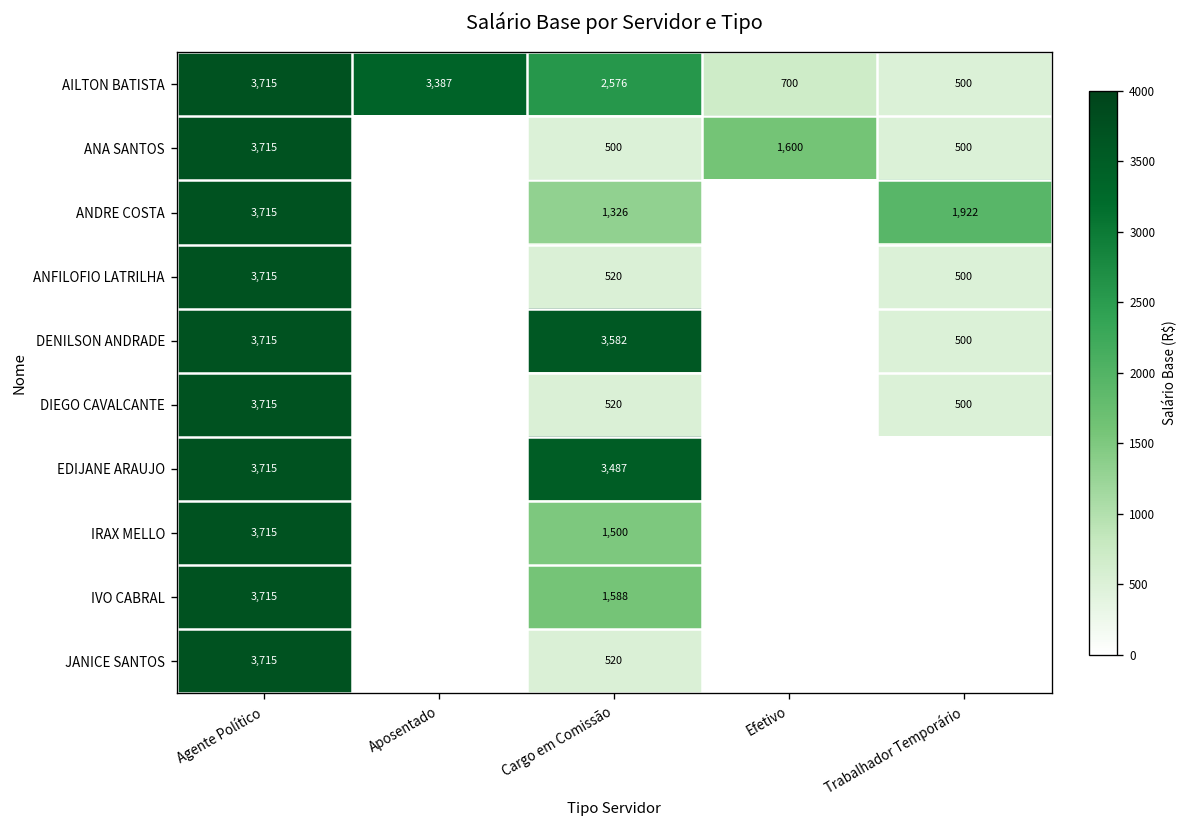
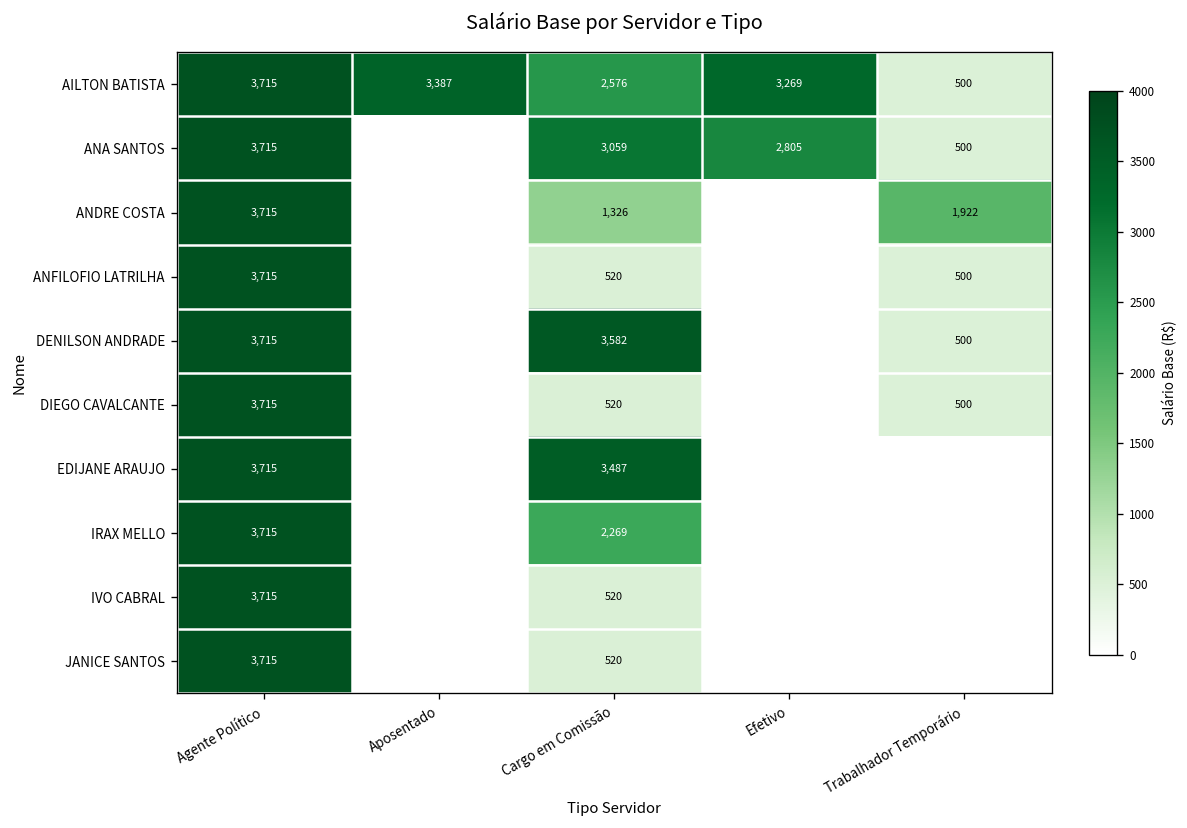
AILTON BATISTA, Efetivo: 700 -> 3,269
ANA SANTOS, Cargo em Comissão: 500 -> 3,059
ANA SANTOS, Efetivo: 1,600 -> 2,805
IRAX MELLO, Cargo em Comissão: 1,500 -> 2,269
IVO CABRAL, Cargo em Comissão: 1,588 -> 520
